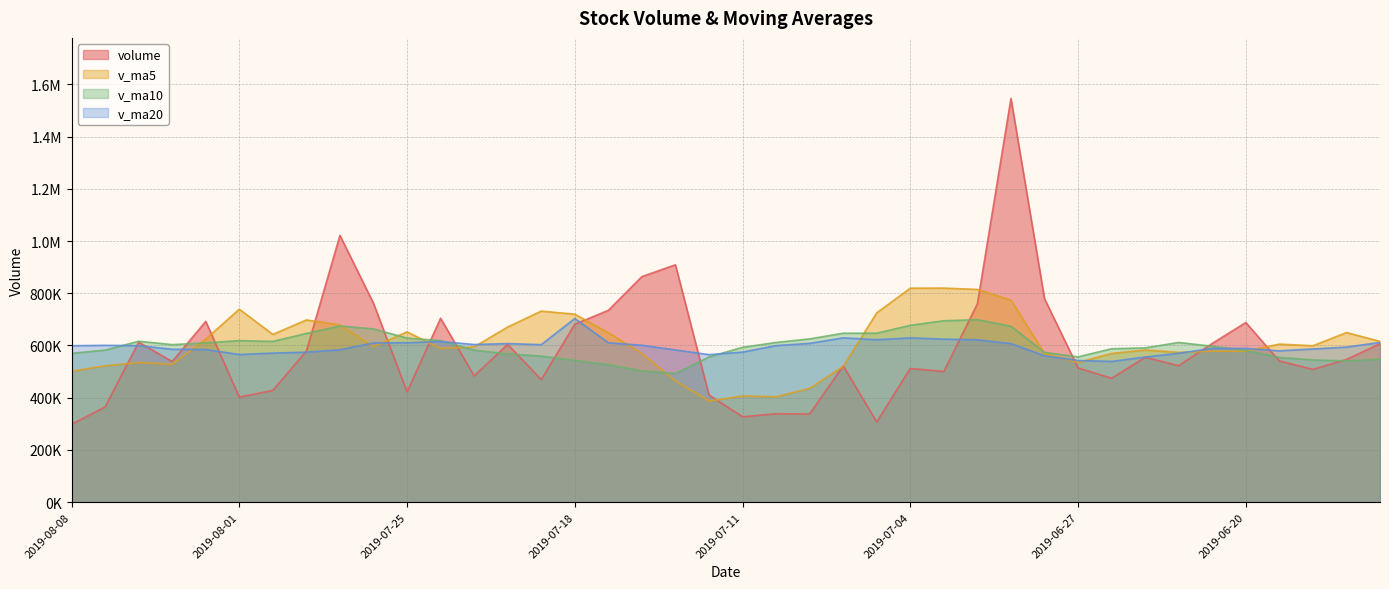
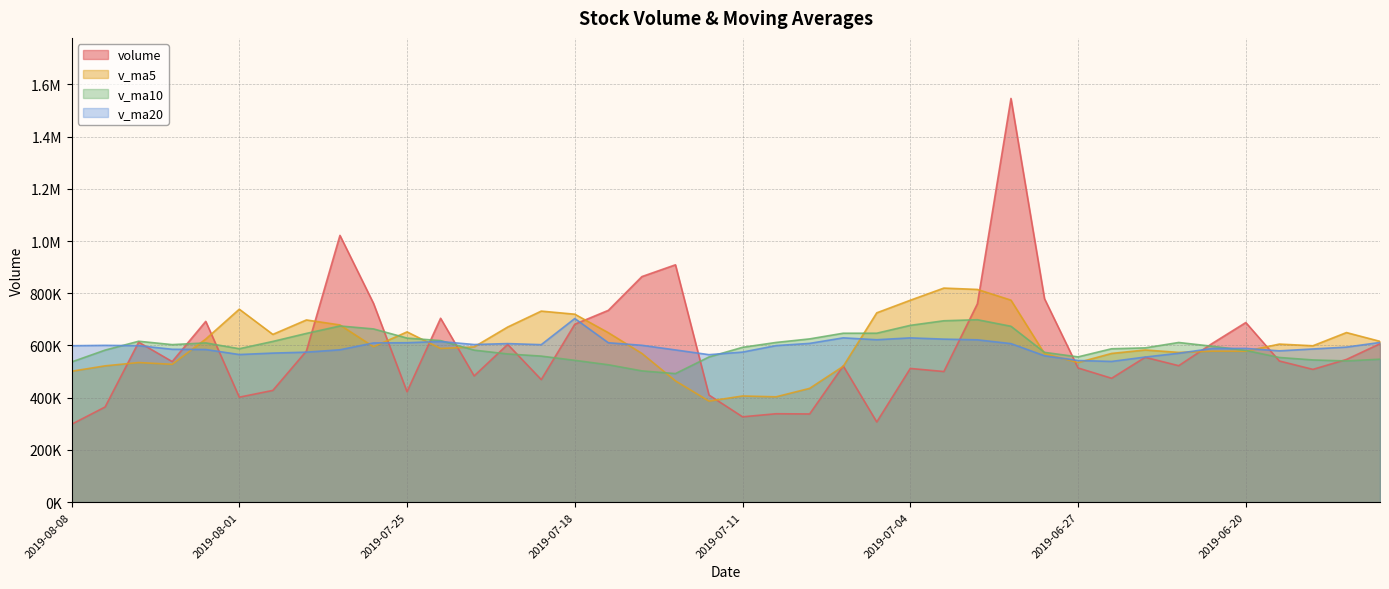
v_ma10, 2019-08-08: 570000 -> 540000
v_ma10, 2019-08-01: 620000 -> 590000
v_ma5, 2019-07-04: 820000 -> 770000
